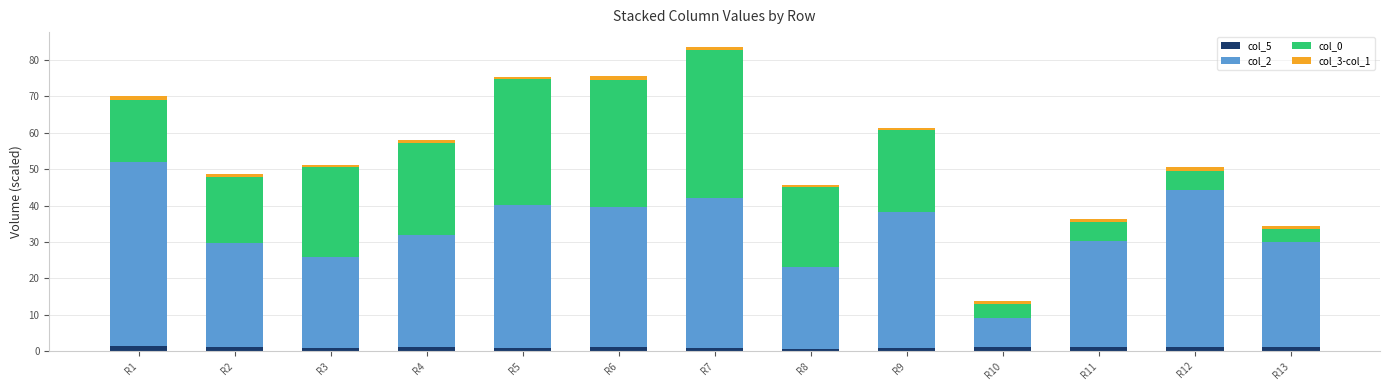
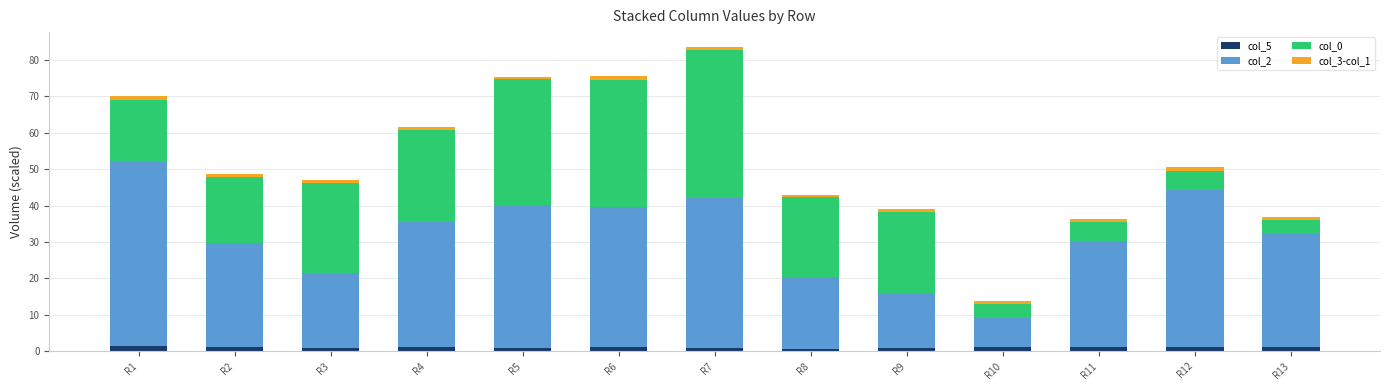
col_2, R3: 25 -> 21
col_2, R4: 31 -> 35
col_2, R8: 22 -> 20
col_2, R9: 37 -> 15
col_2, R13: 29 -> 31
